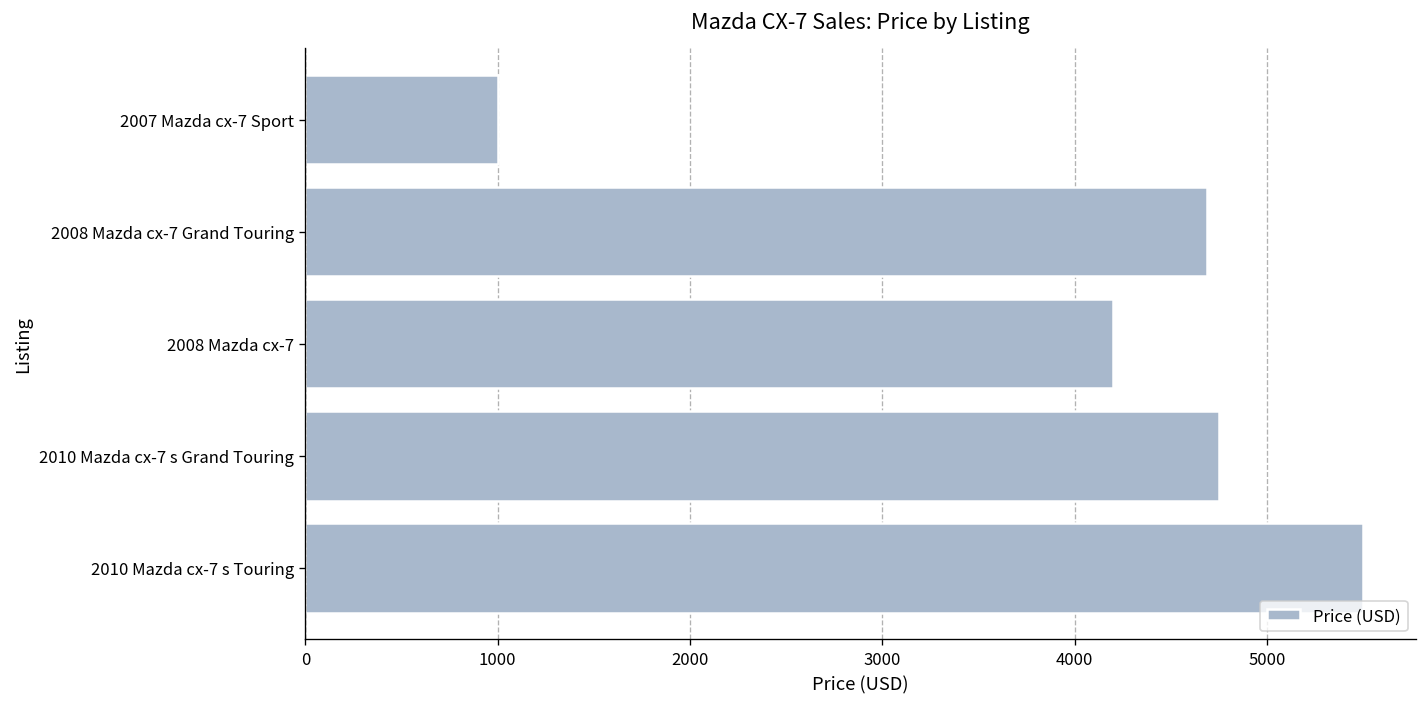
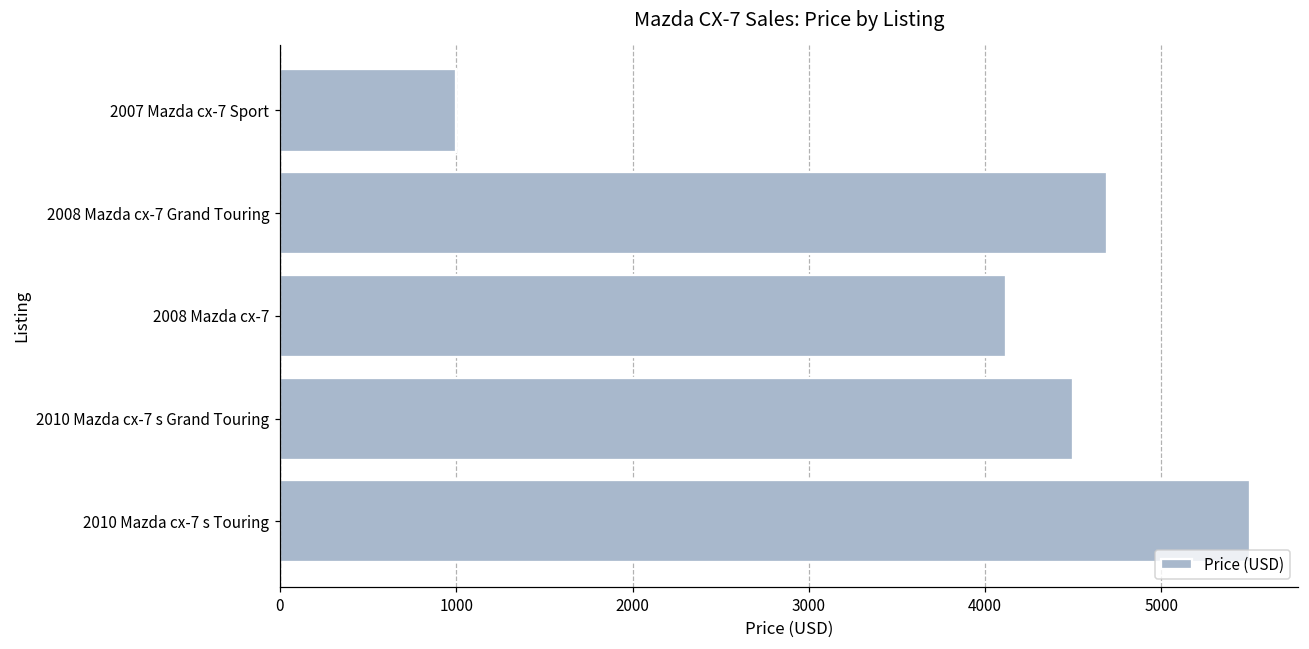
2008 Mazda cx-7: 4200 -> 4120
2010 Mazda cx-7 s Grand Touring: 4750 -> 4500
